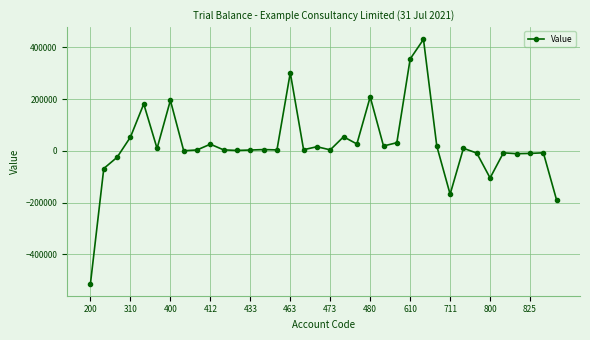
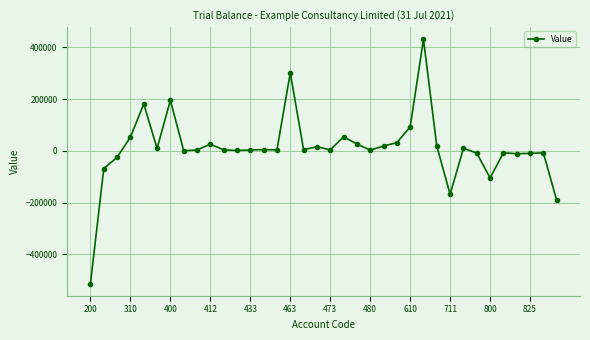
480: 210000 -> 0
610: 360000 -> 90000
